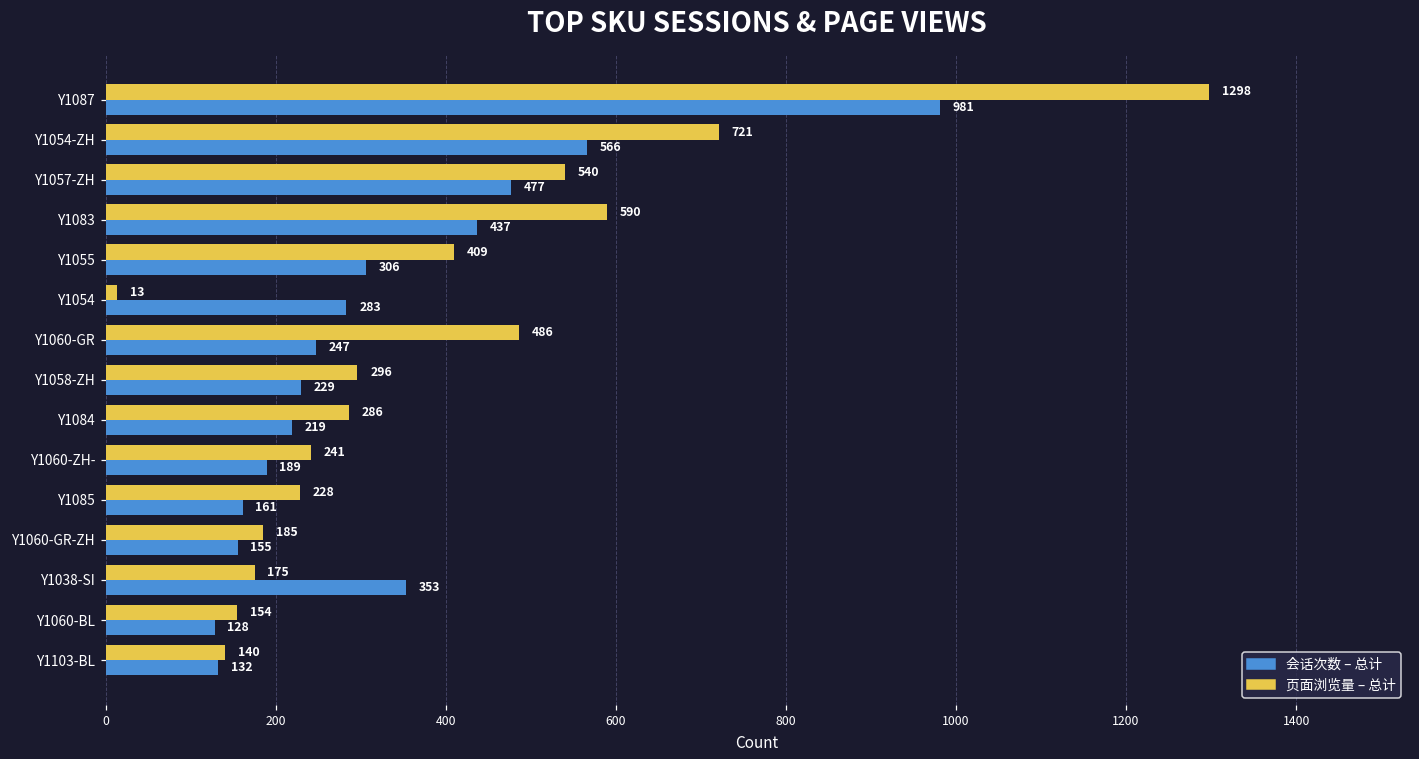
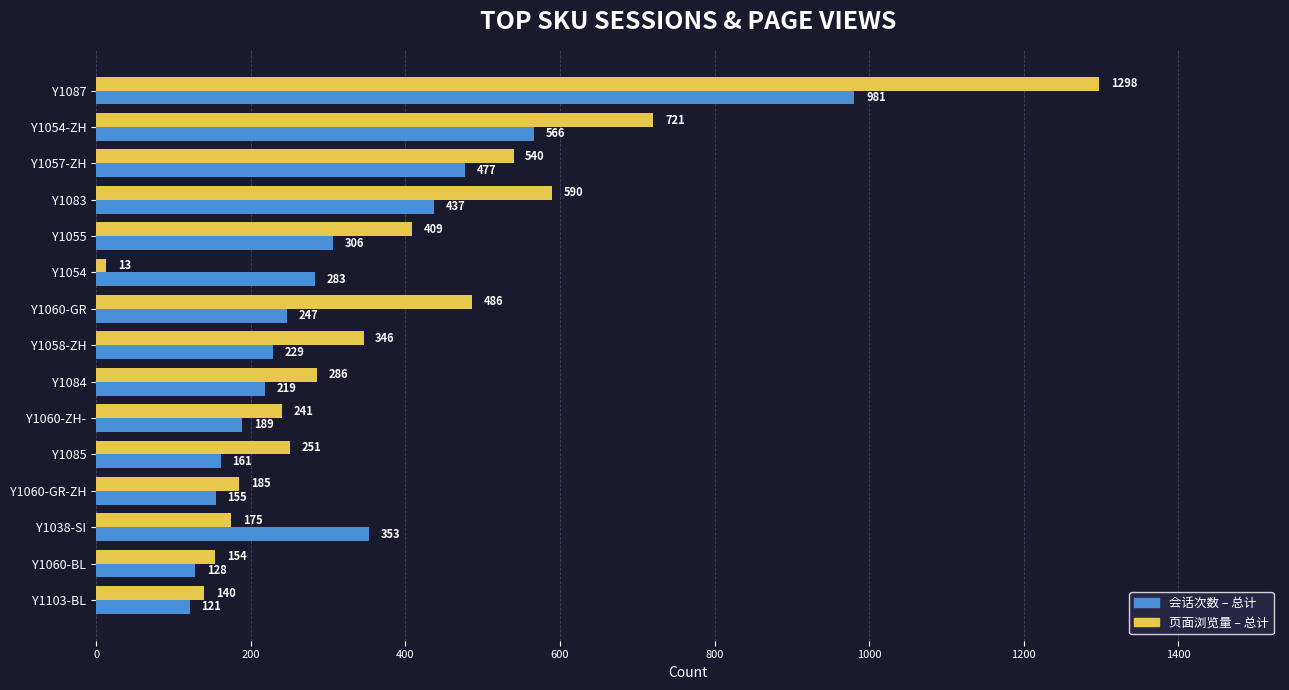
页面浏览量 – 总计, Y1058-ZH: 296 -> 346
页面浏览量 – 总计, Y1085: 228 -> 251
会话次数 – 总计, Y1103-BL: 132 -> 121
